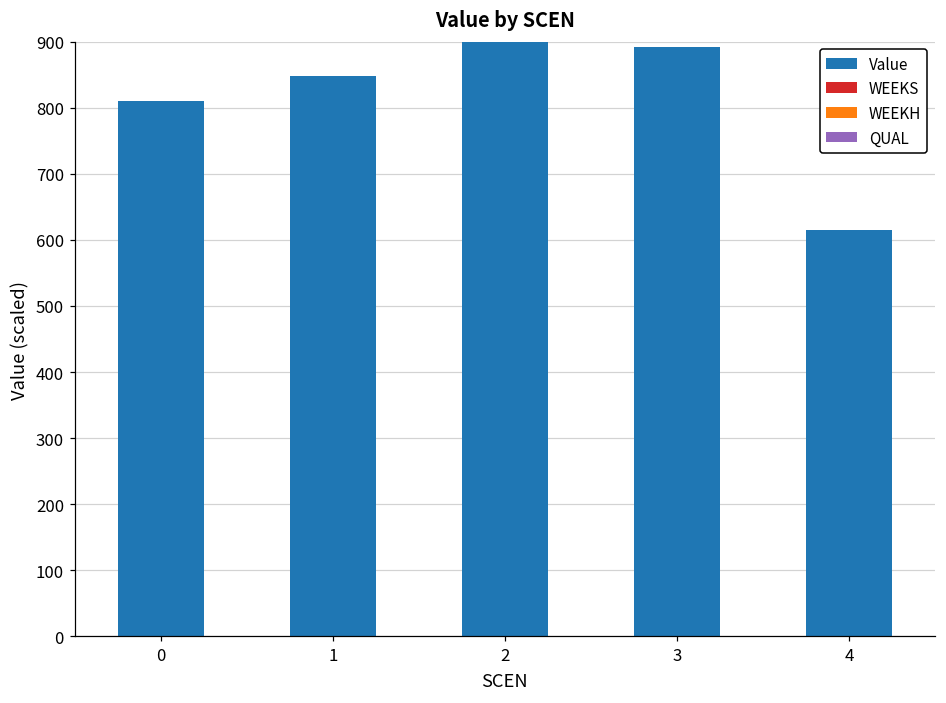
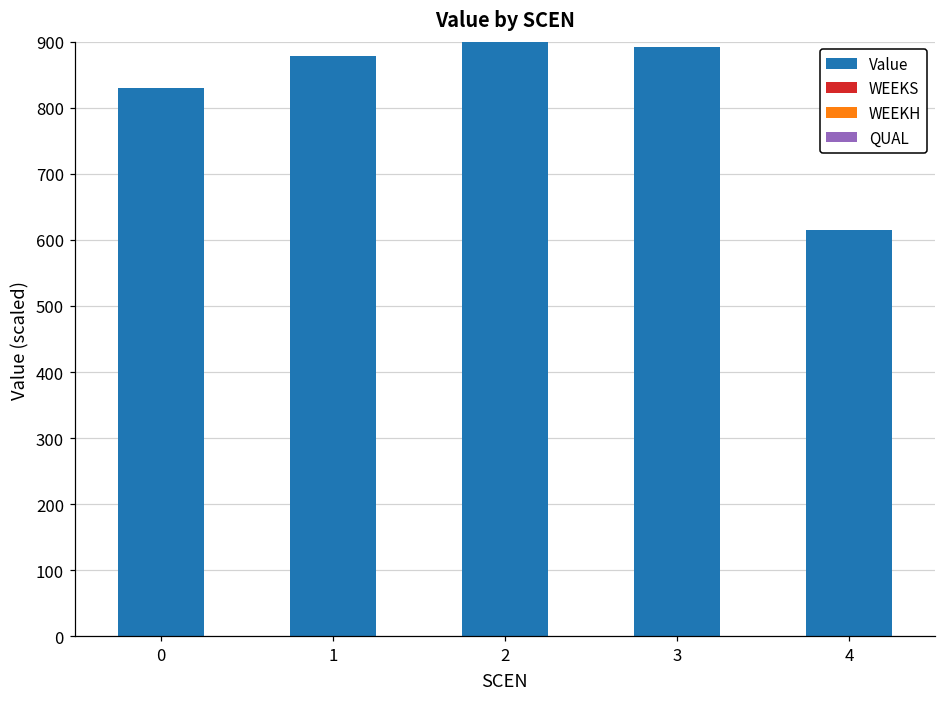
Value, 0: 810 -> 830
Value, 1: 850 -> 880
